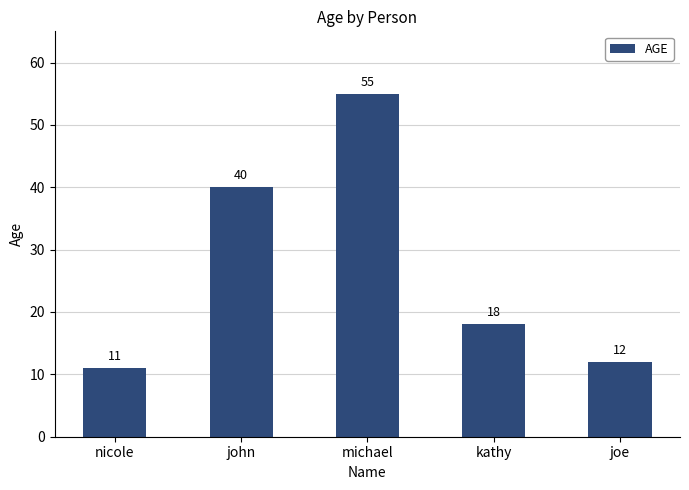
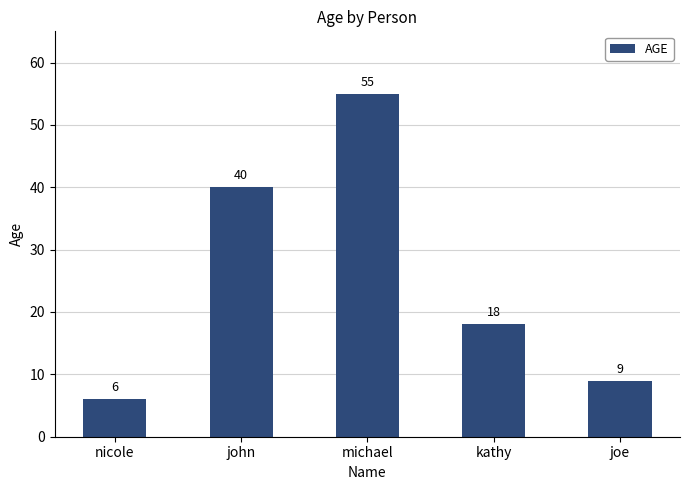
nicole: 11 -> 6
joe: 12 -> 9
